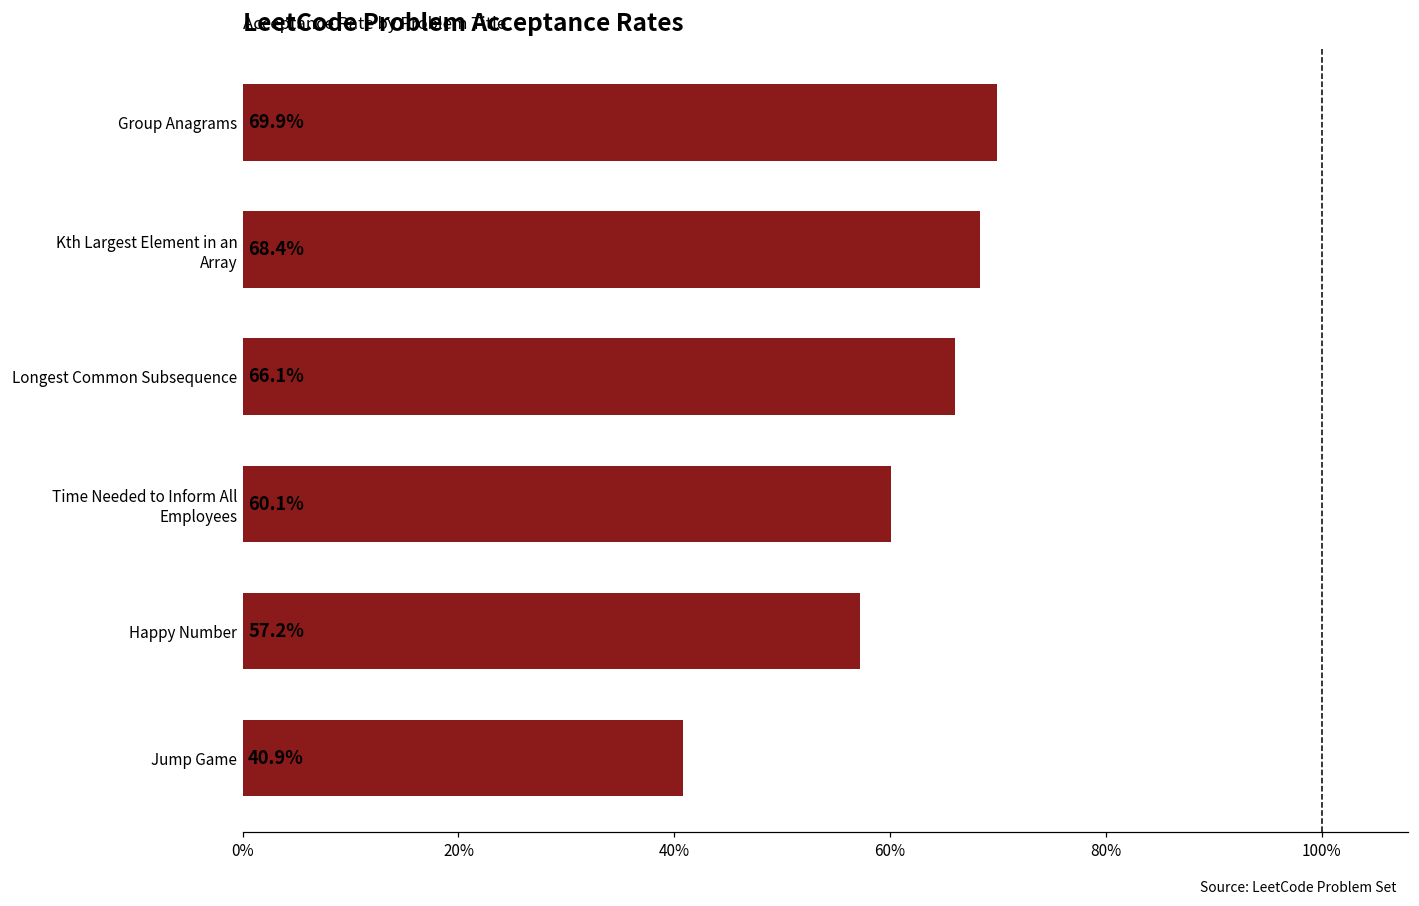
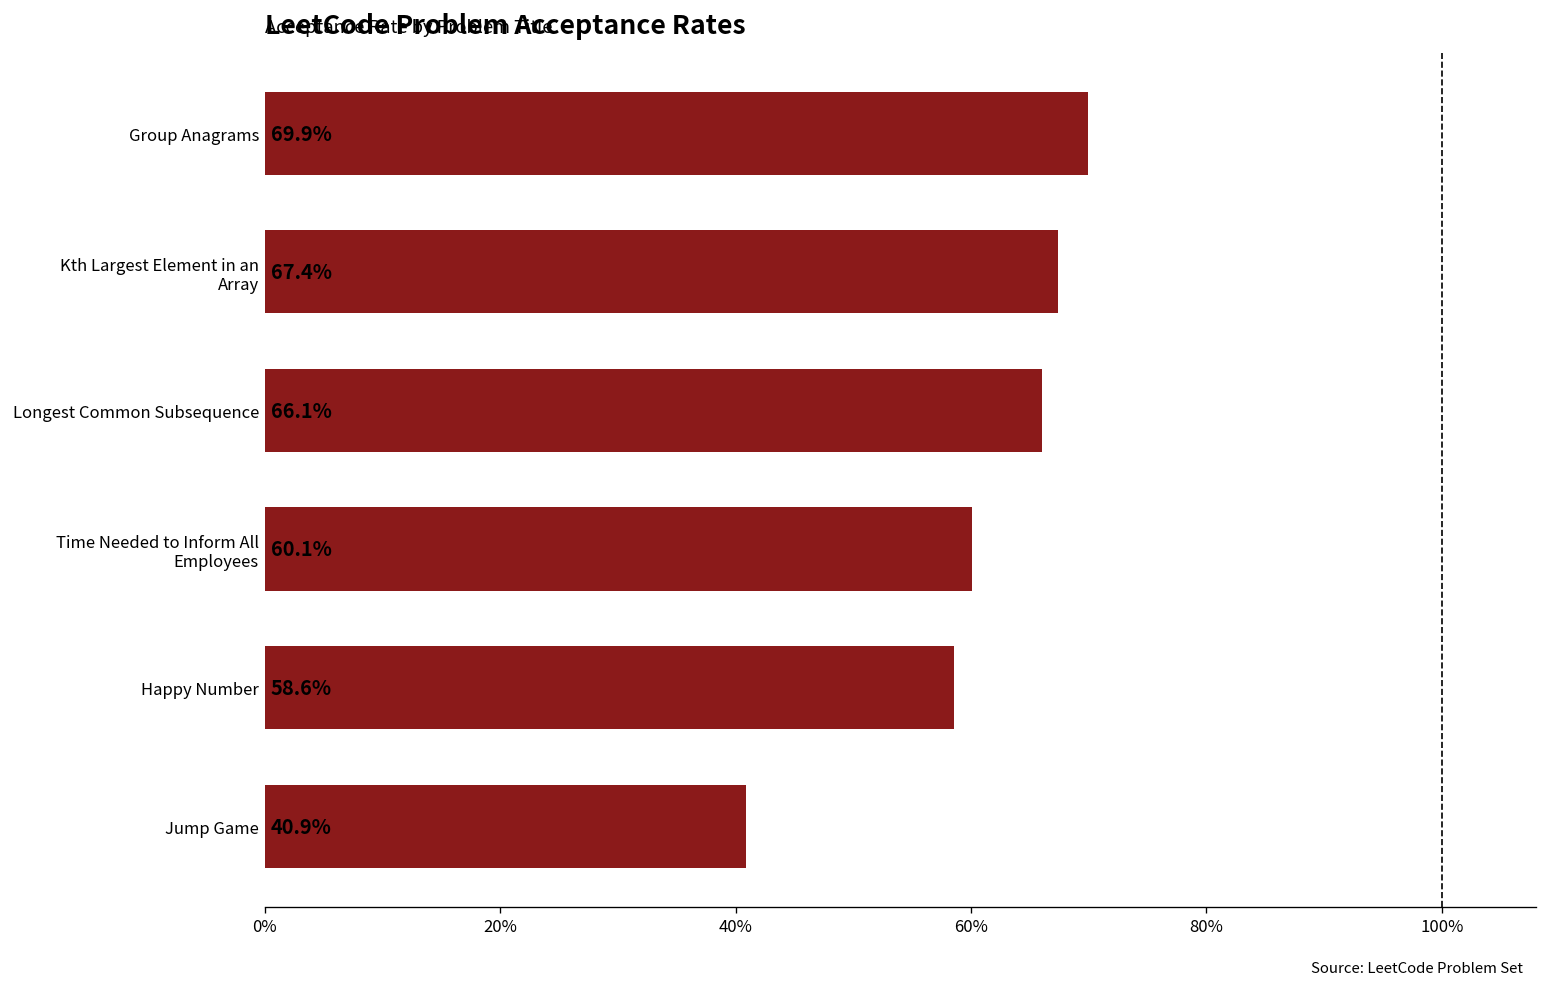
Kth Largest Element in an Array: 68.4% -> 67.4%
Happy Number: 57.2% -> 58.6%
